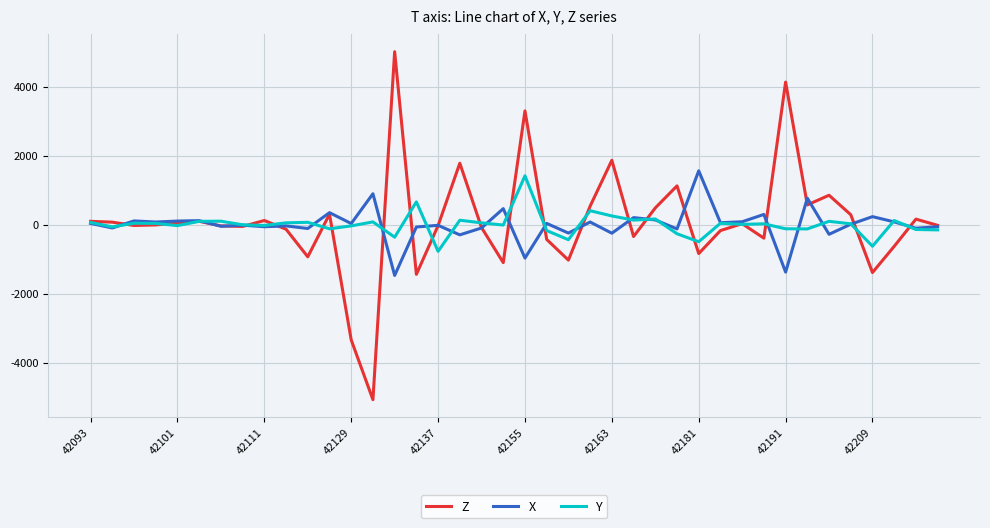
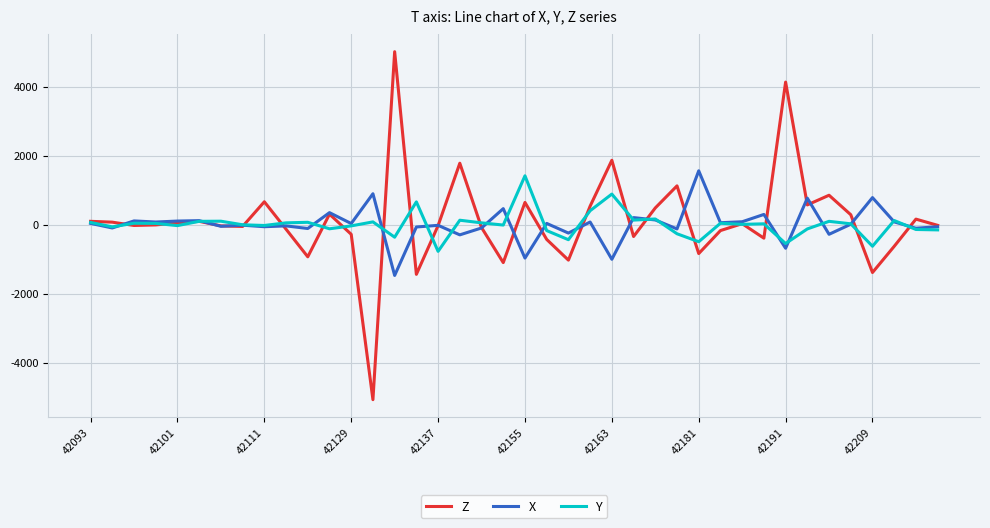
Z, 42111: 100 -> 700
Z, 42129: -3300 -> -300
Z, 42155: 3300 -> 600
X, 42163: -200 -> -1000
Y, 42163: 300 -> 900
X, 42191: -1400 -> -700
Y, 42191: -100 -> -500
X, 42209: 200 -> 800
